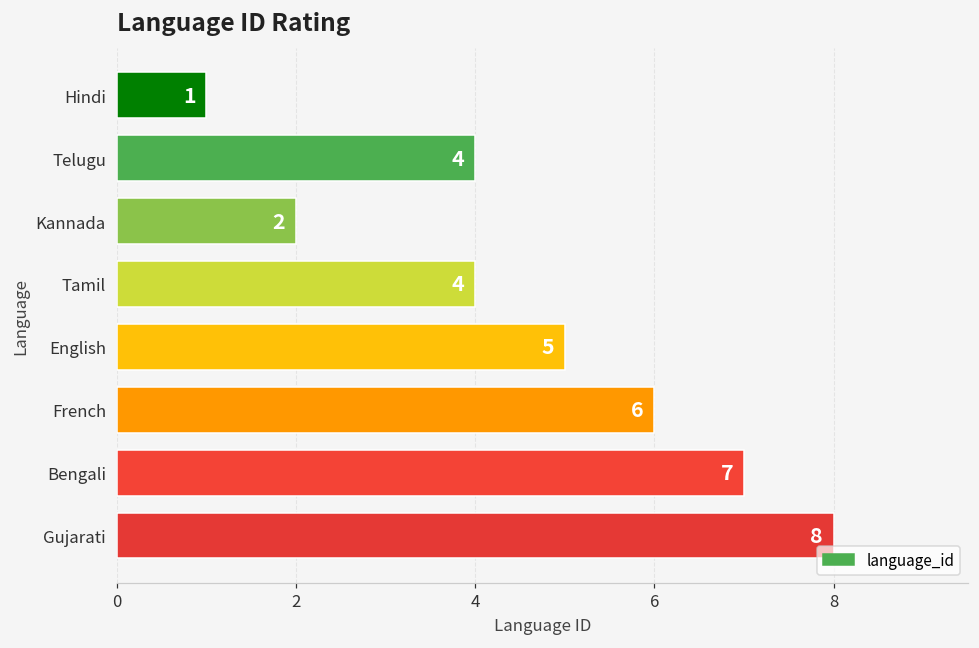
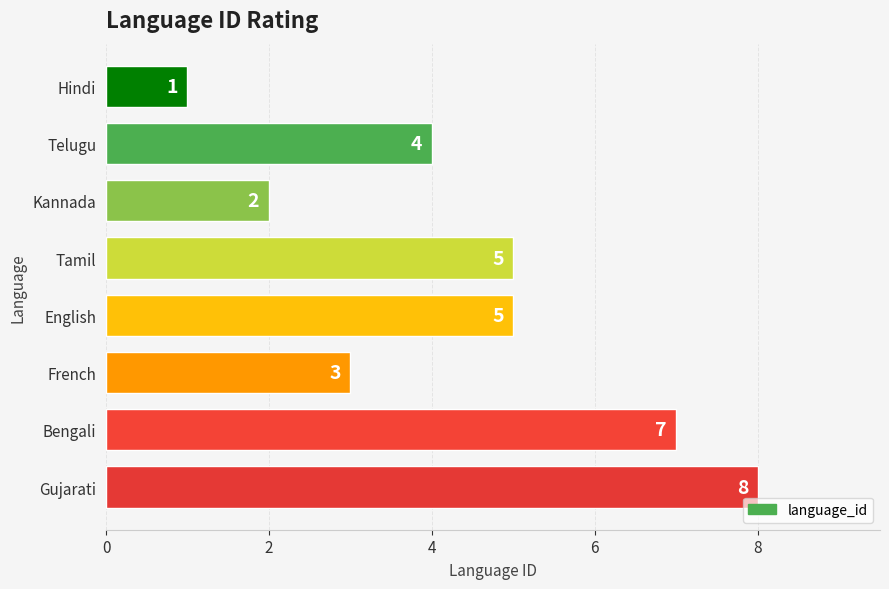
Tamil: 4 -> 5
French: 6 -> 3
